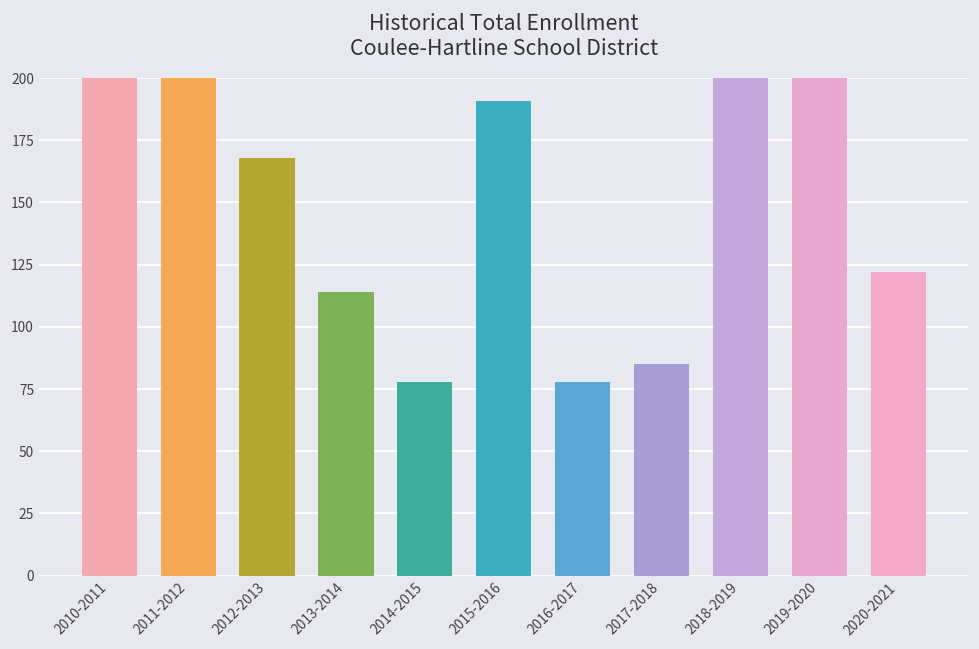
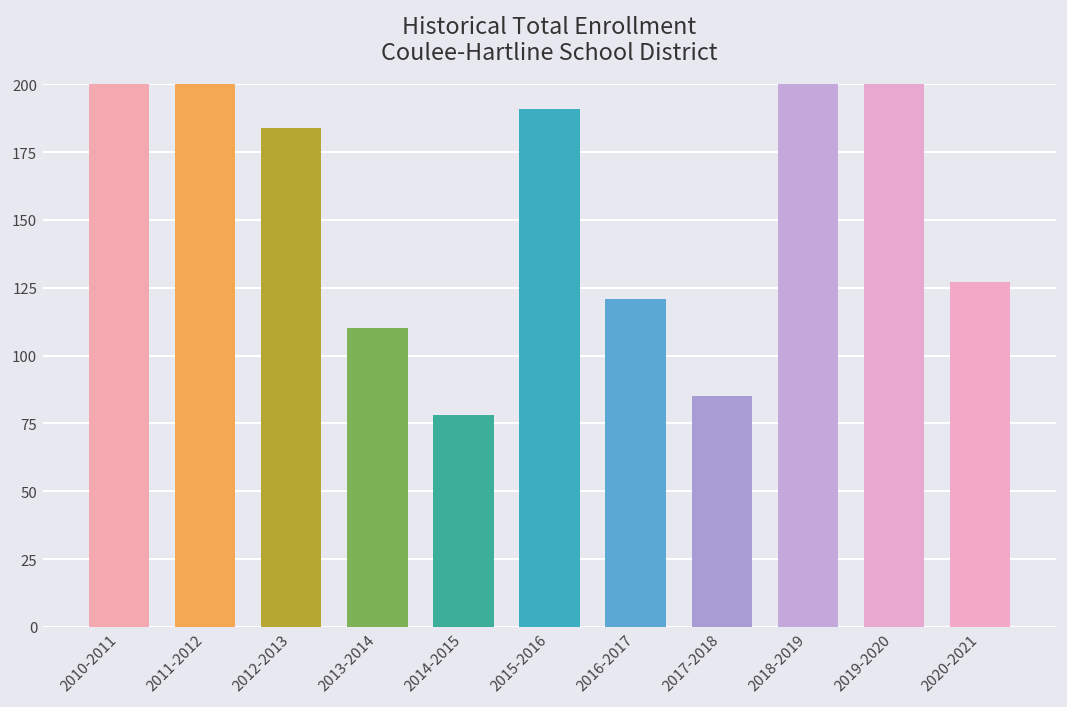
2012-2013: 168 -> 184
2013-2014: 114 -> 110
2016-2017: 78 -> 121
2020-2021: 122 -> 127
